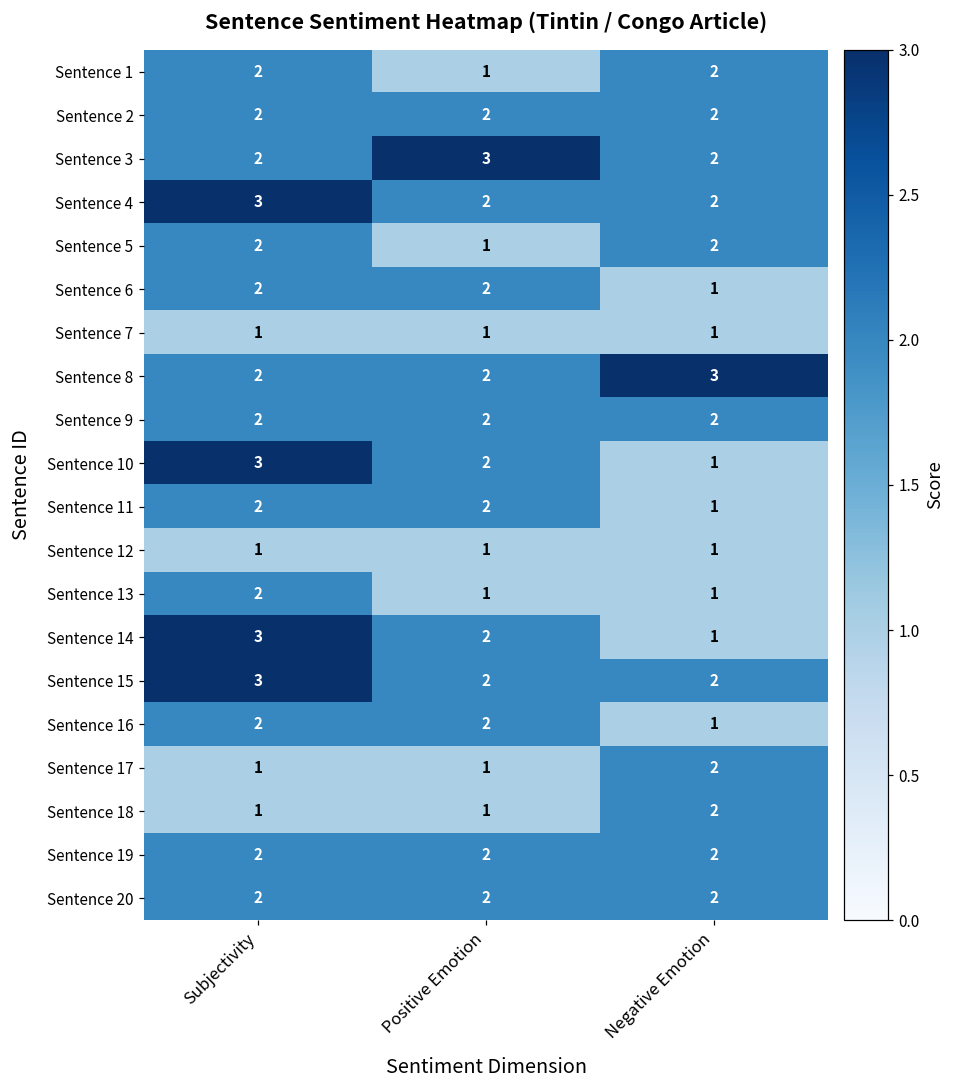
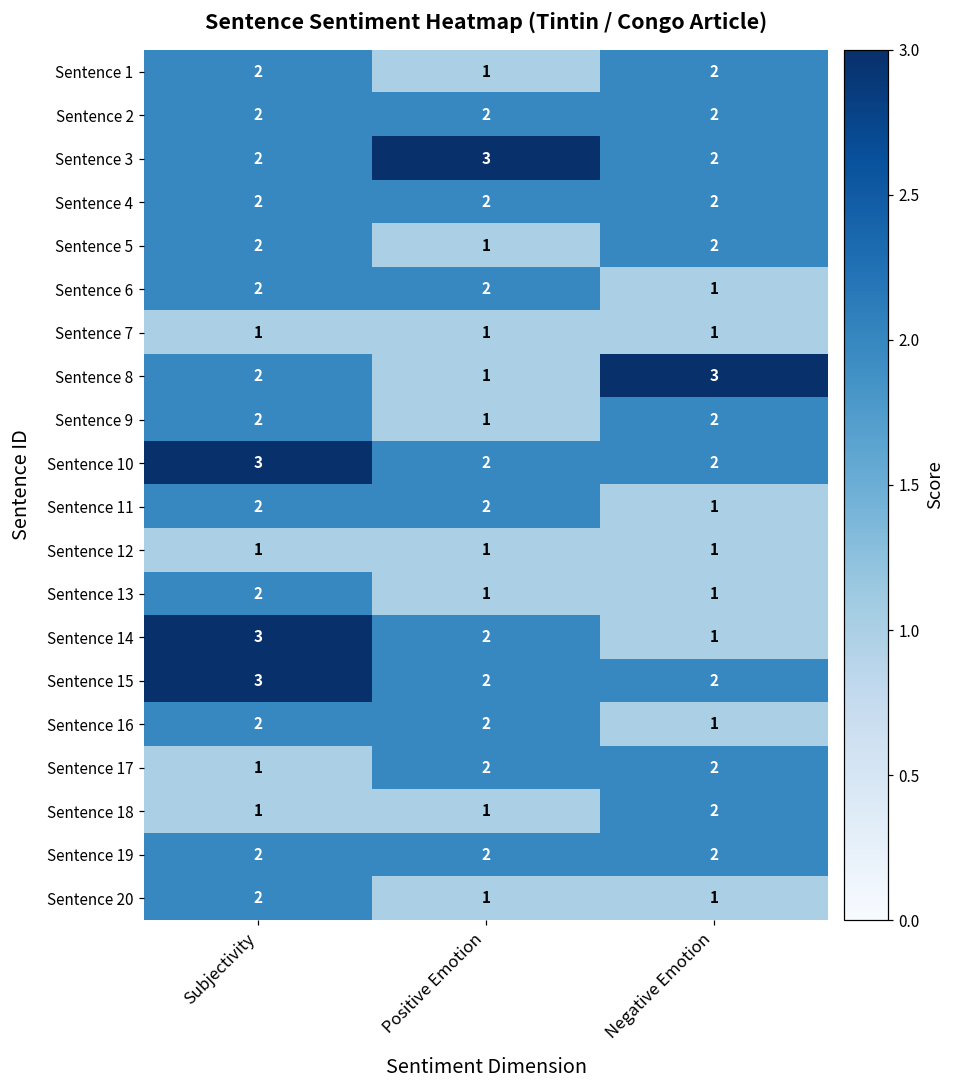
Sentence 4, Subjectivity: 3 -> 2
Sentence 8, Positive Emotion: 2 -> 1
Sentence 9, Positive Emotion: 2 -> 1
Sentence 10, Negative Emotion: 1 -> 2
Sentence 17, Positive Emotion: 1 -> 2
Sentence 20, Positive Emotion: 2 -> 1
Sentence 20, Negative Emotion: 2 -> 1
